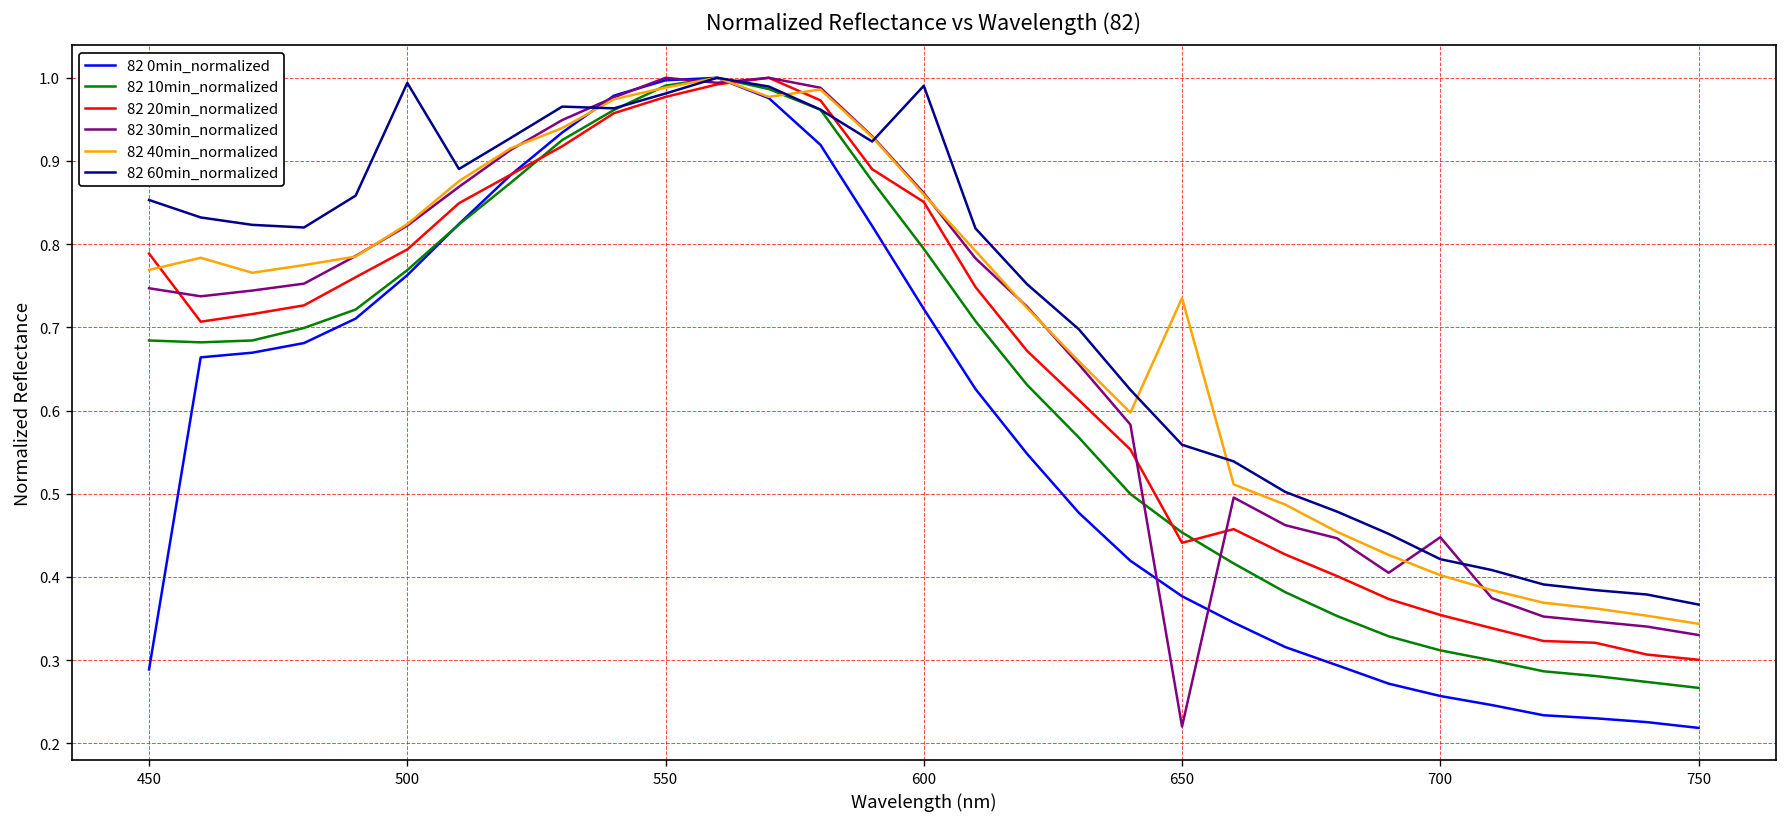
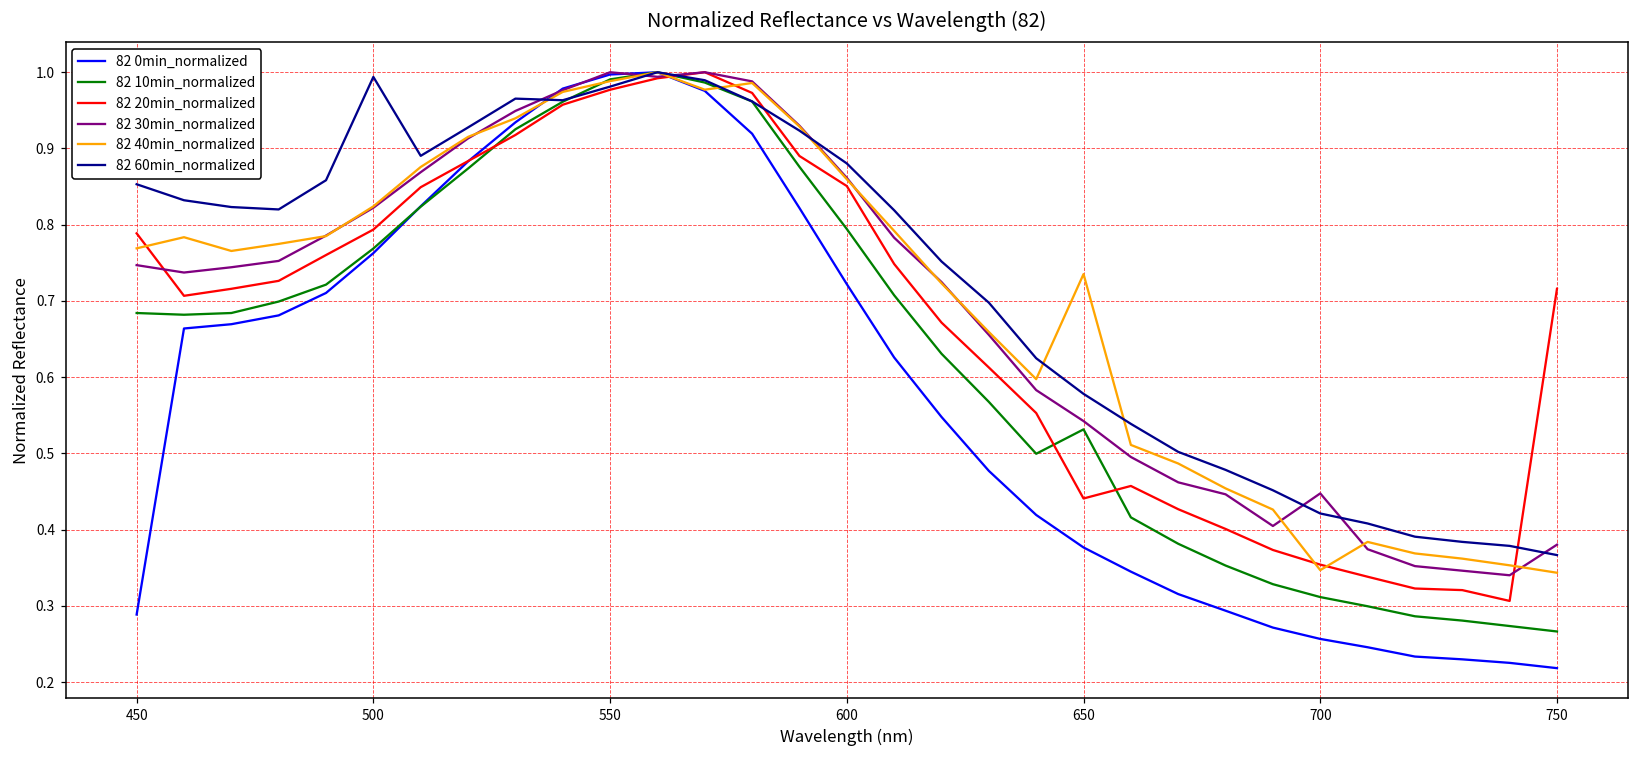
82 60min_normalized, 600: 0.99 -> 0.88
82 10min_normalized, 650: 0.45 -> 0.53
82 30min_normalized, 650: 0.22 -> 0.54
82 60min_normalized, 650: 0.56 -> 0.58
82 40min_normalized, 700: 0.40 -> 0.35
82 20min_normalized, 750: 0.30 -> 0.72
82 30min_normalized, 750: 0.33 -> 0.38
